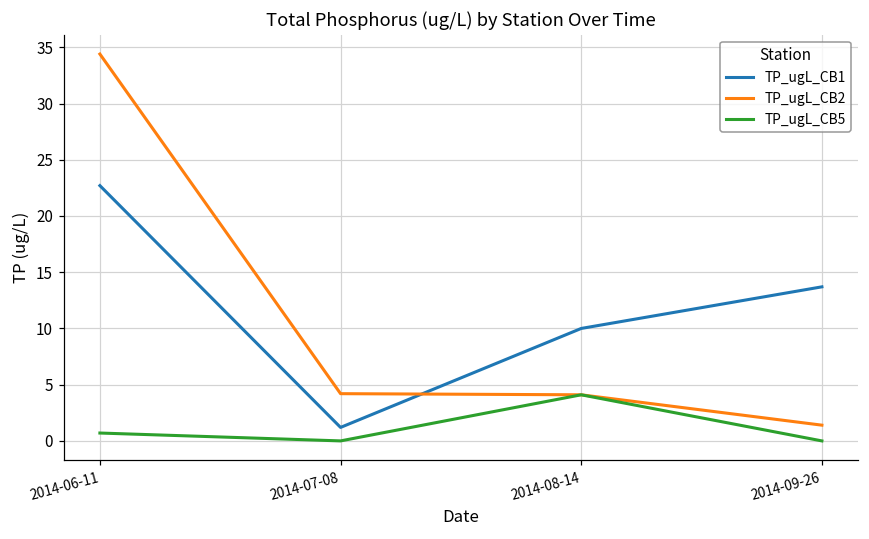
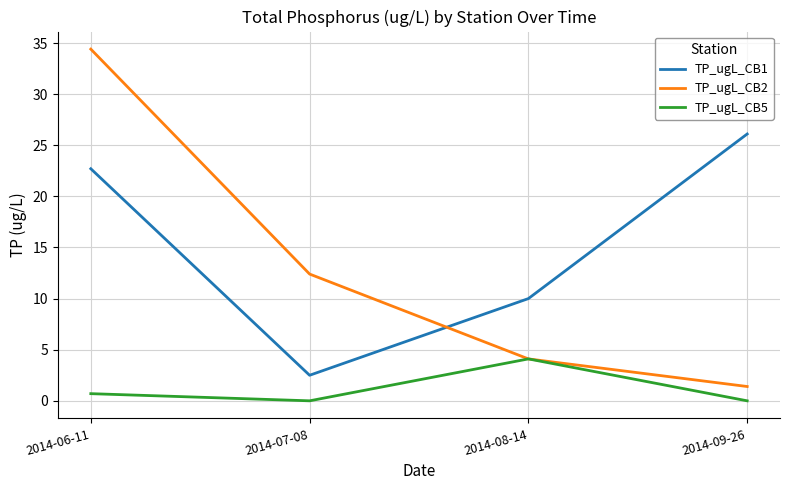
TP_ugL_CB1, 2014-07-08: 1.2 -> 2.5
TP_ugL_CB2, 2014-07-08: 4.2 -> 12.4
TP_ugL_CB1, 2014-09-26: 13.7 -> 26.1
